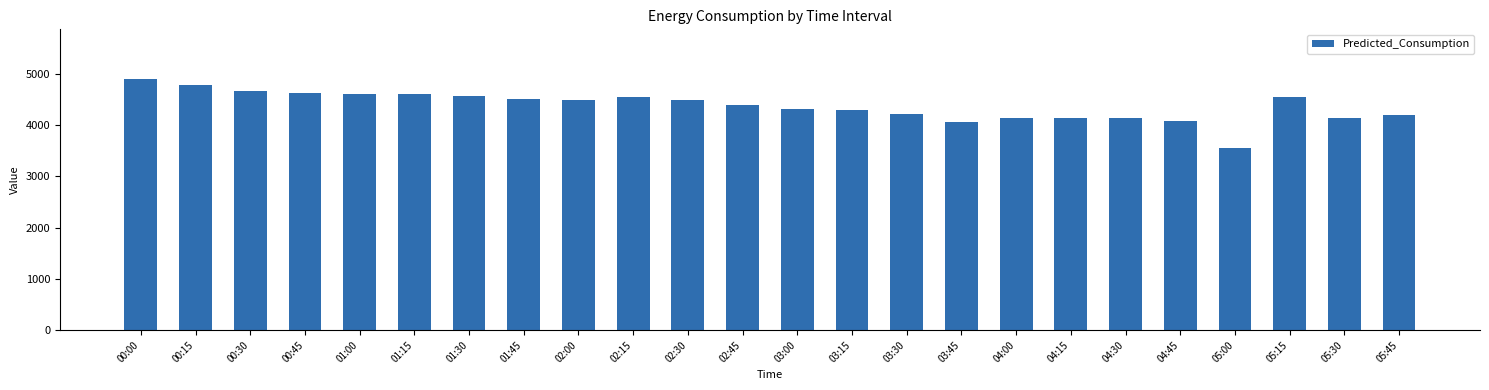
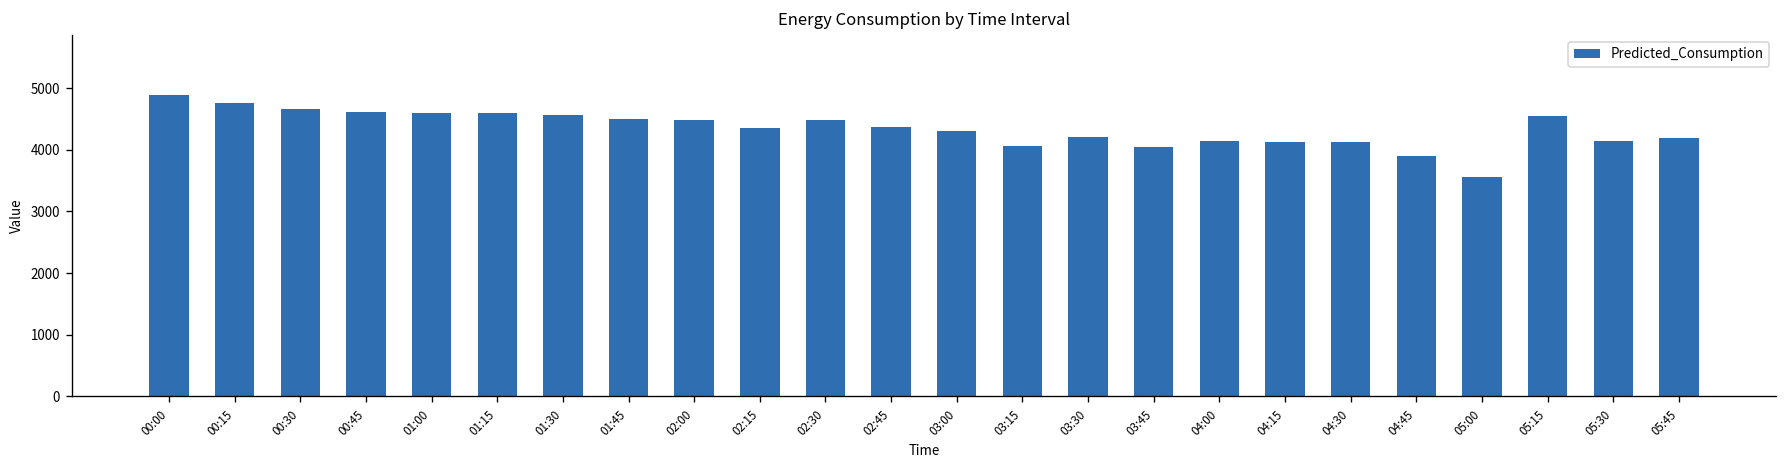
02:15: 4500 -> 4400
03:15: 4300 -> 4100
04:45: 4100 -> 3900
